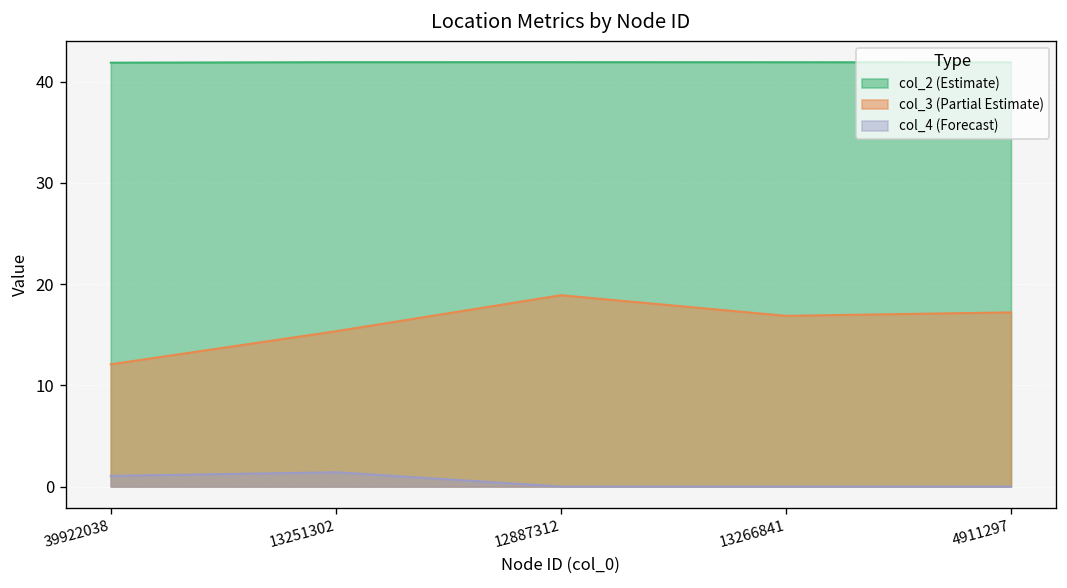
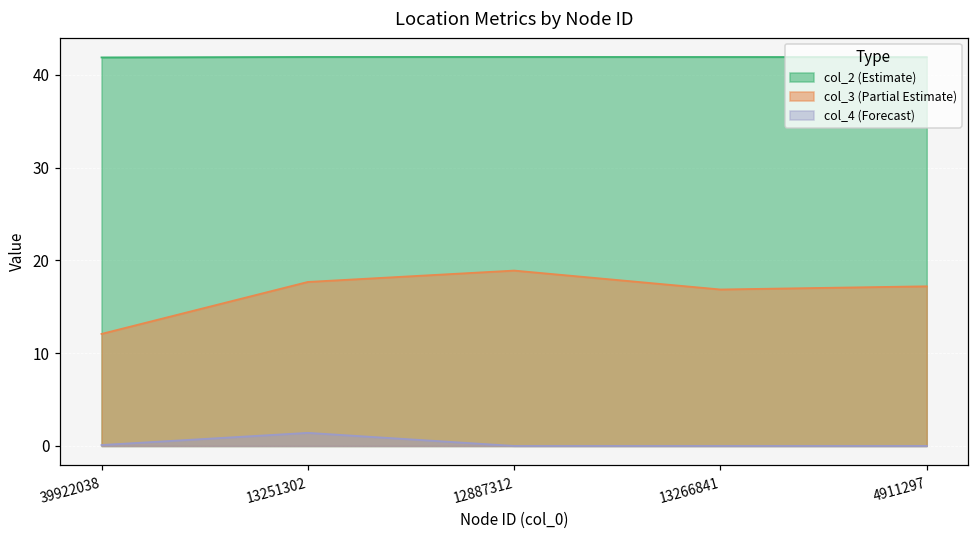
col_4 (Forecast), 39922038: 1 -> 0
col_3 (Partial Estimate), 13251302: 15 -> 18
